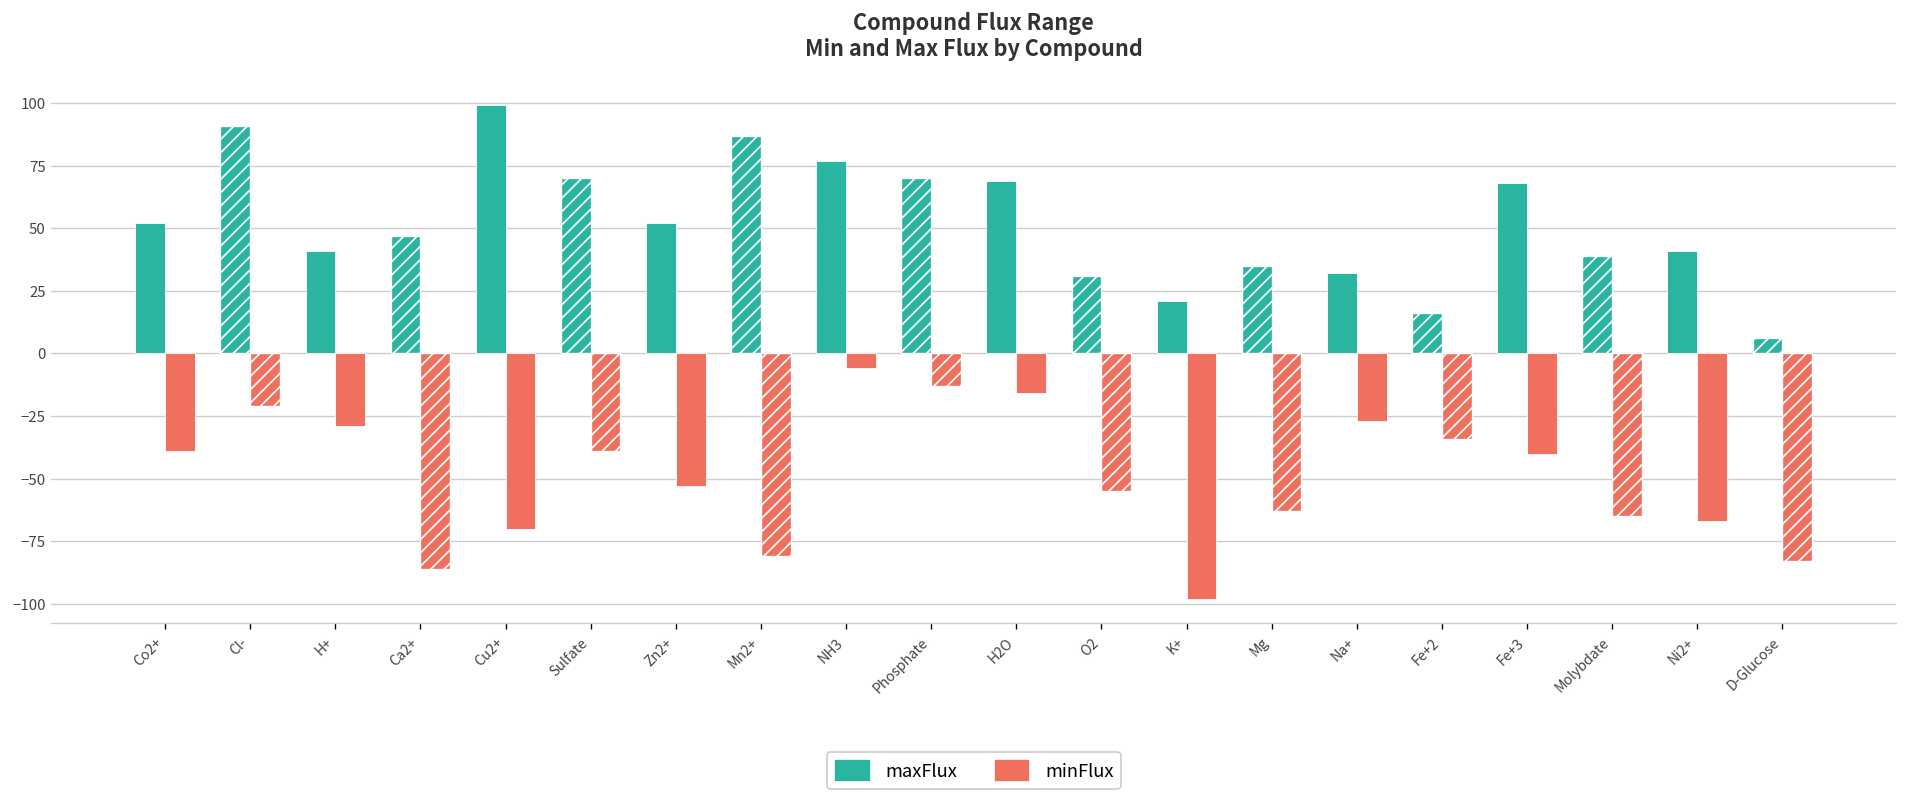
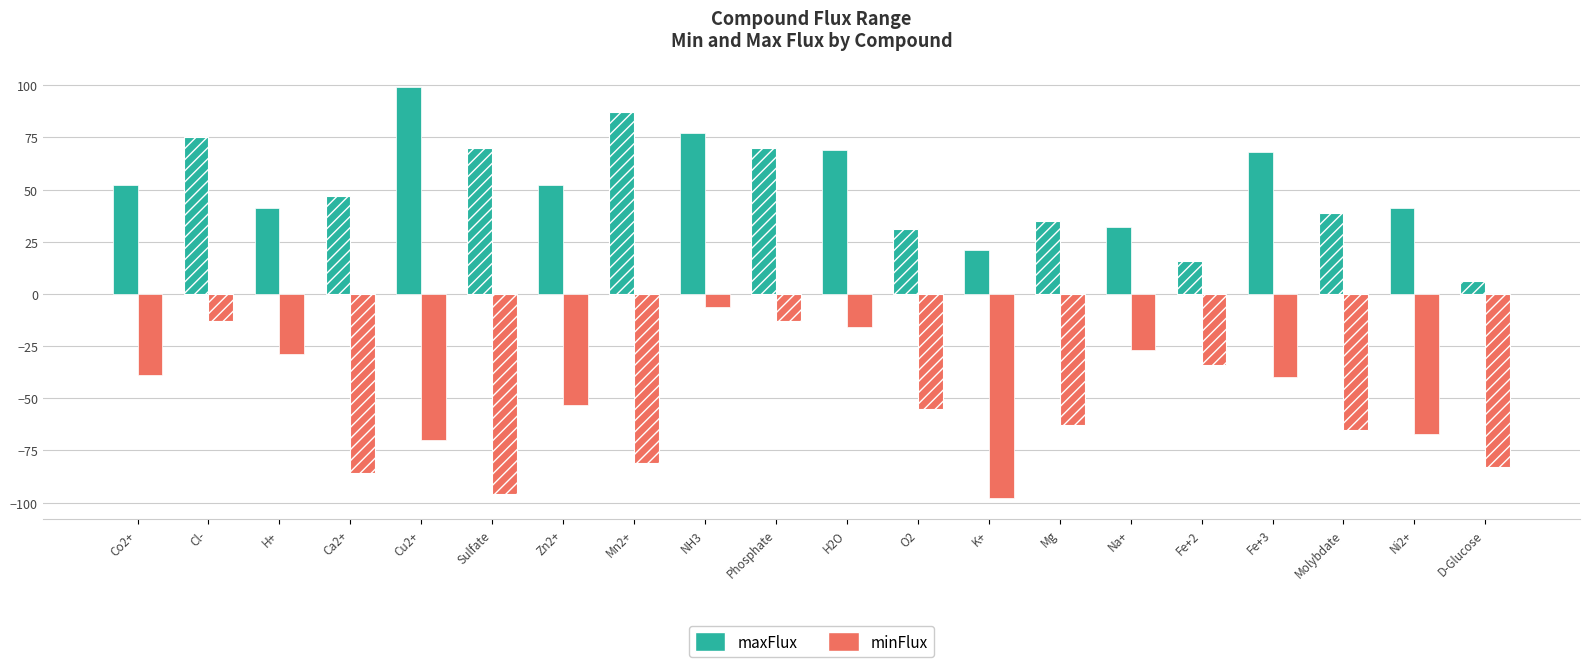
maxFlux, Cl-: 91 -> 75
minFlux, Cl-: -21 -> -13
minFlux, Sulfate: -39 -> -96
